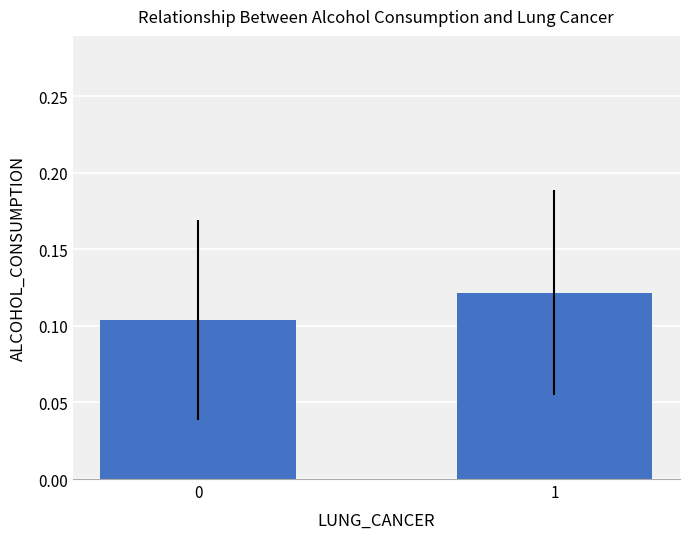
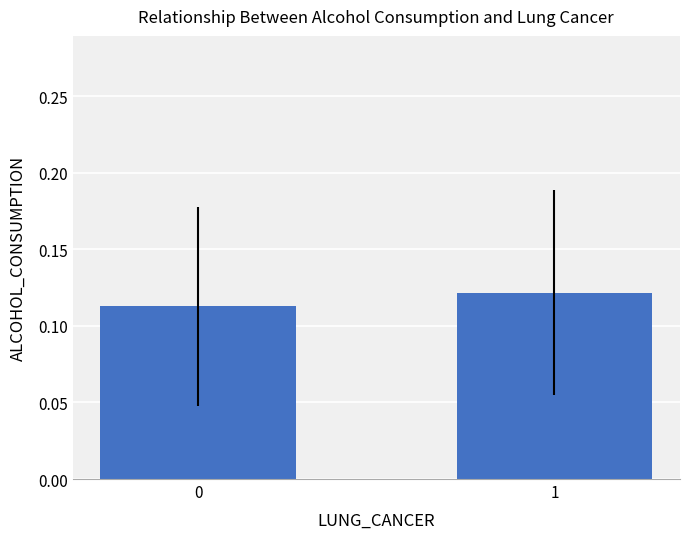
0: 0.104 -> 0.113
